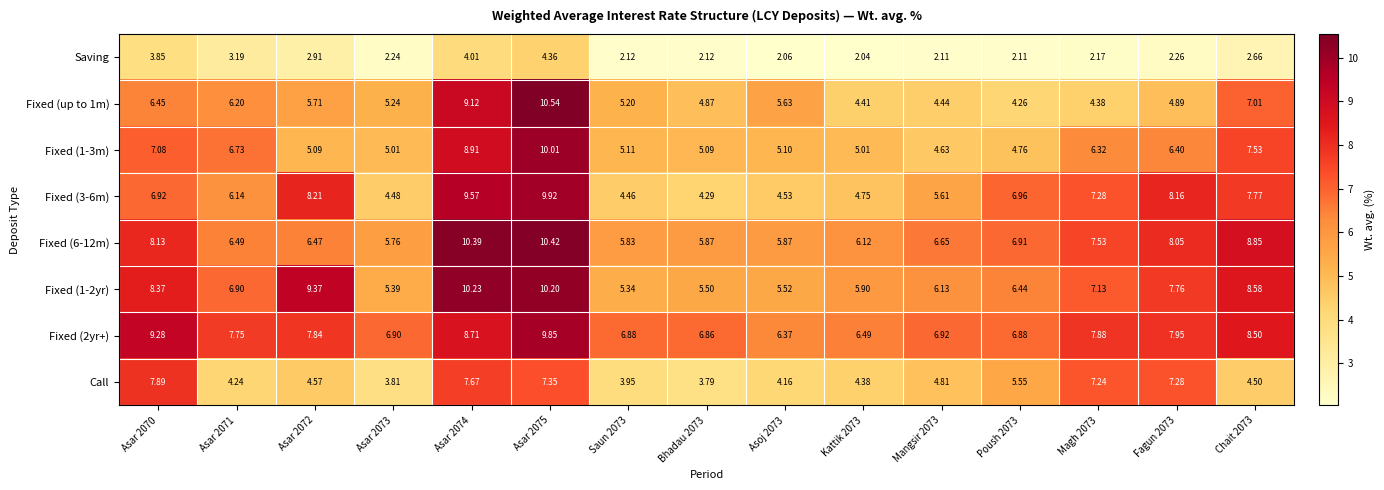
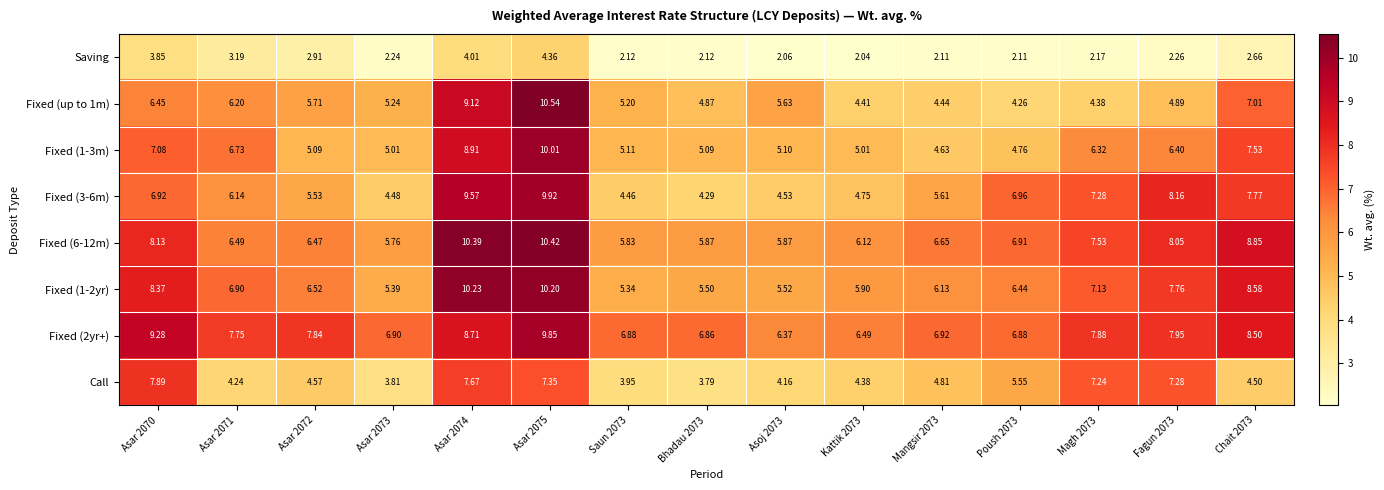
Fixed (3-6m), Asar 2072: 8.21 -> 5.53
Fixed (1-2yr), Asar 2072: 9.37 -> 6.52
